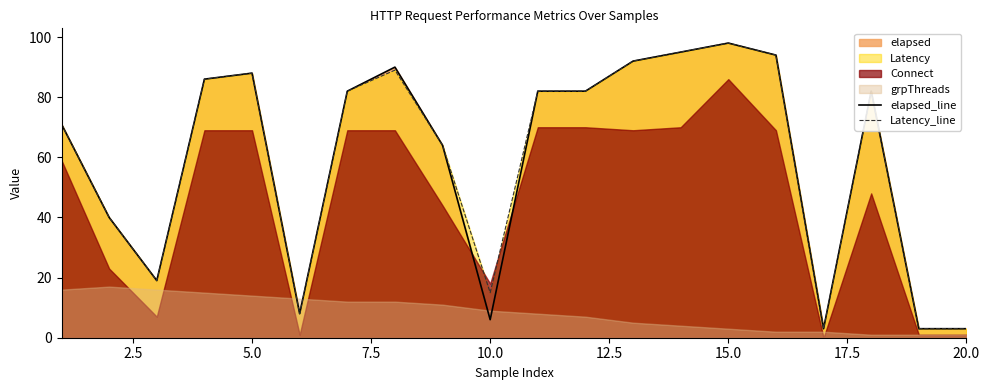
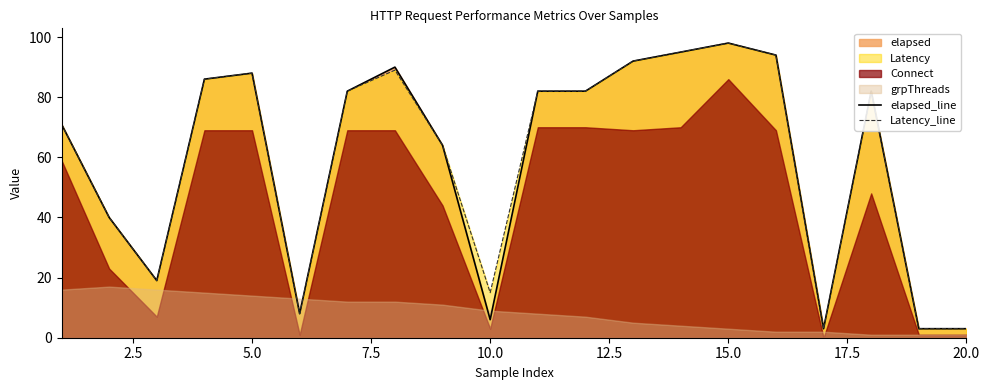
Connect, 10.0: 18 -> 3
